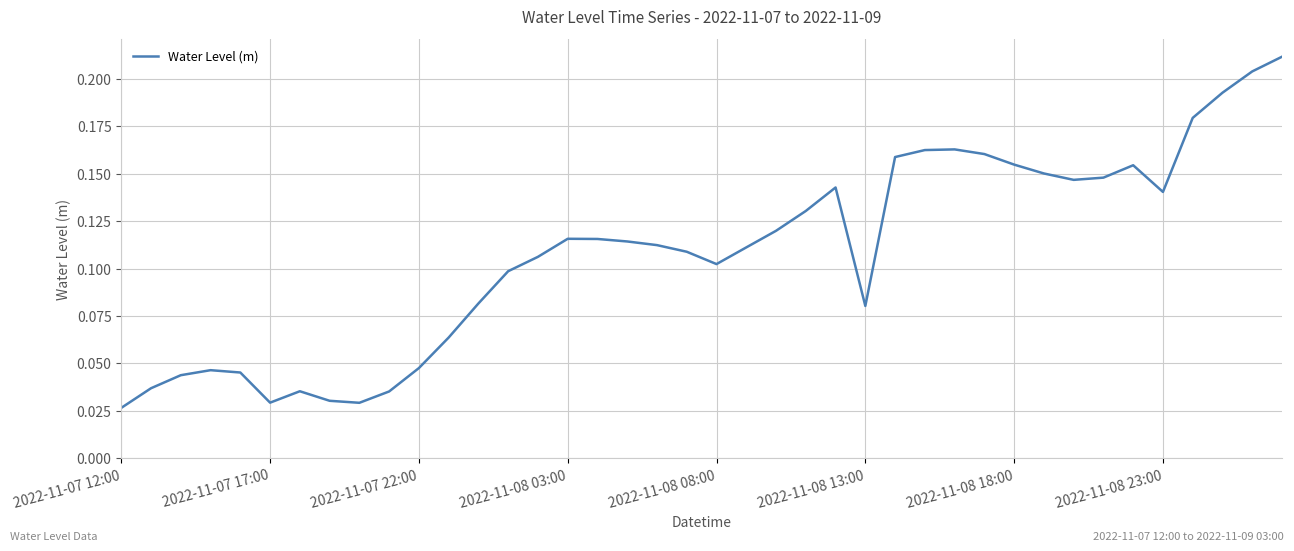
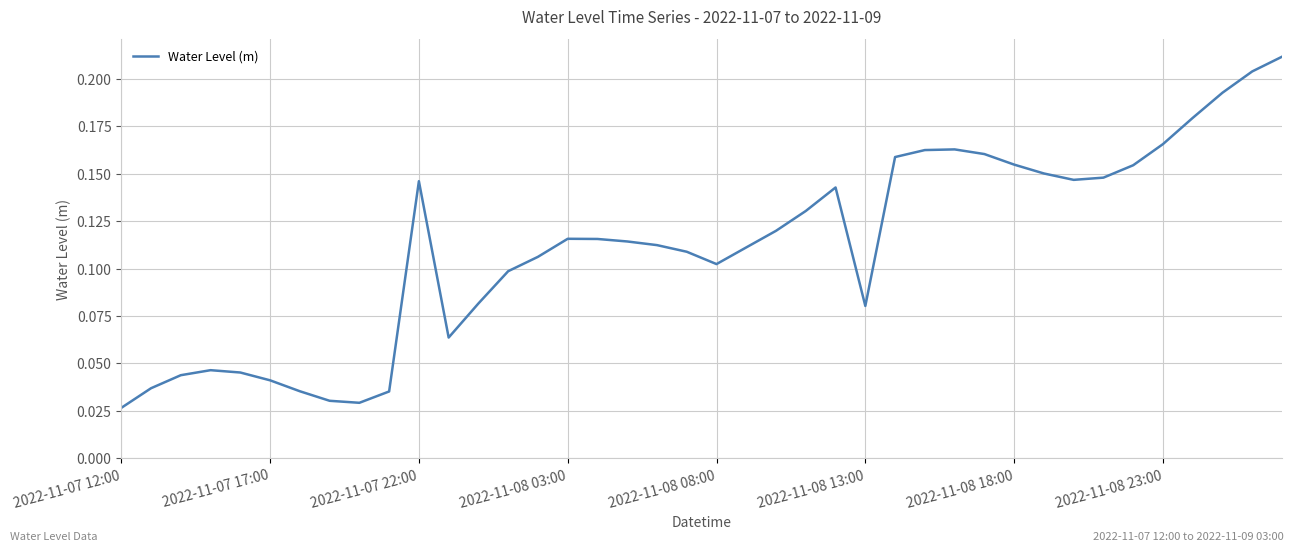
2022-11-07 17:00: 0.029 -> 0.041
2022-11-07 22:00: 0.048 -> 0.146
2022-11-08 23:00: 0.140 -> 0.166
